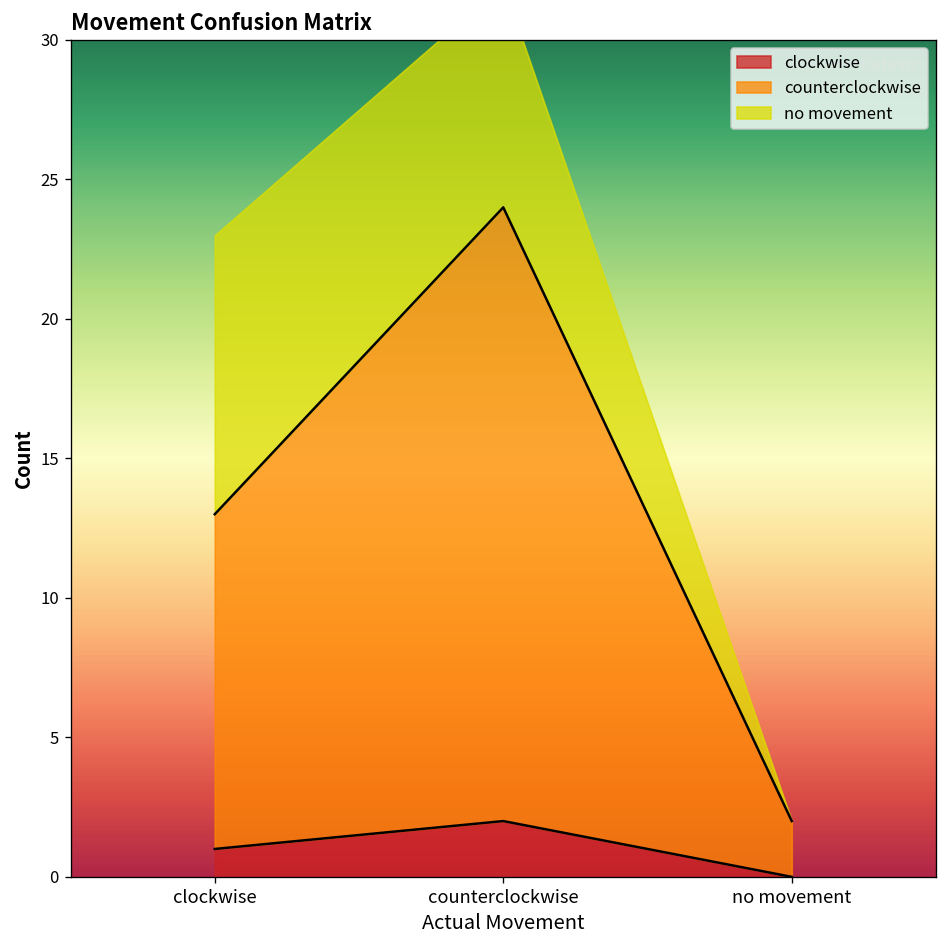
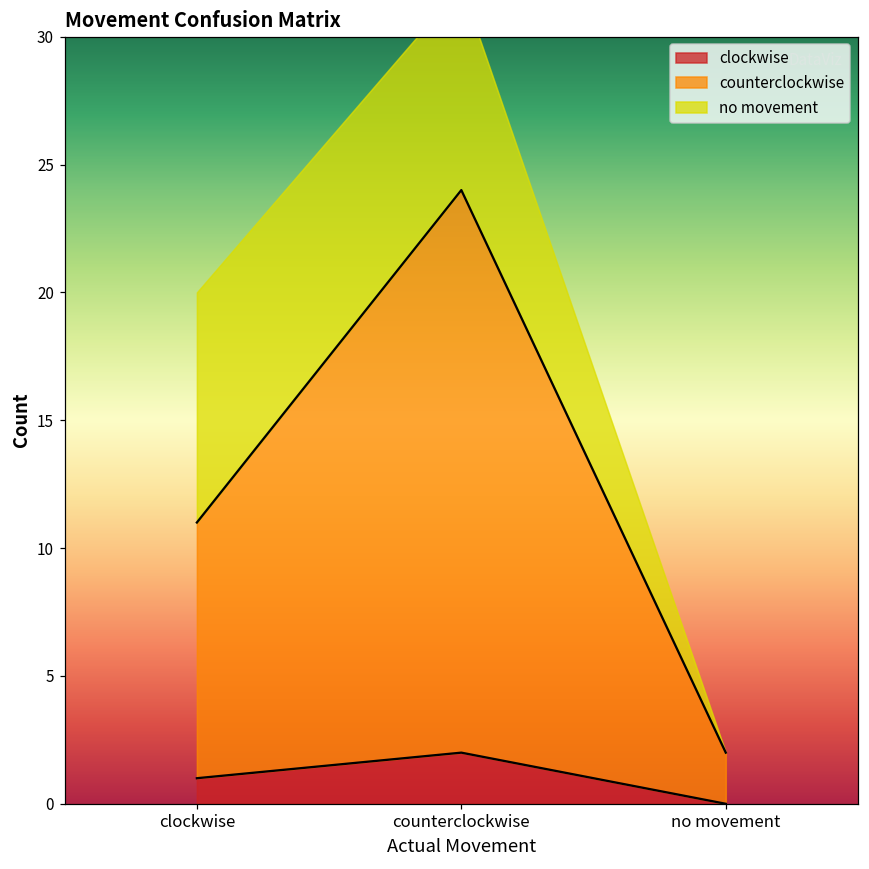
counterclockwise, clockwise: 12 -> 10
no movement, clockwise: 10 -> 9
